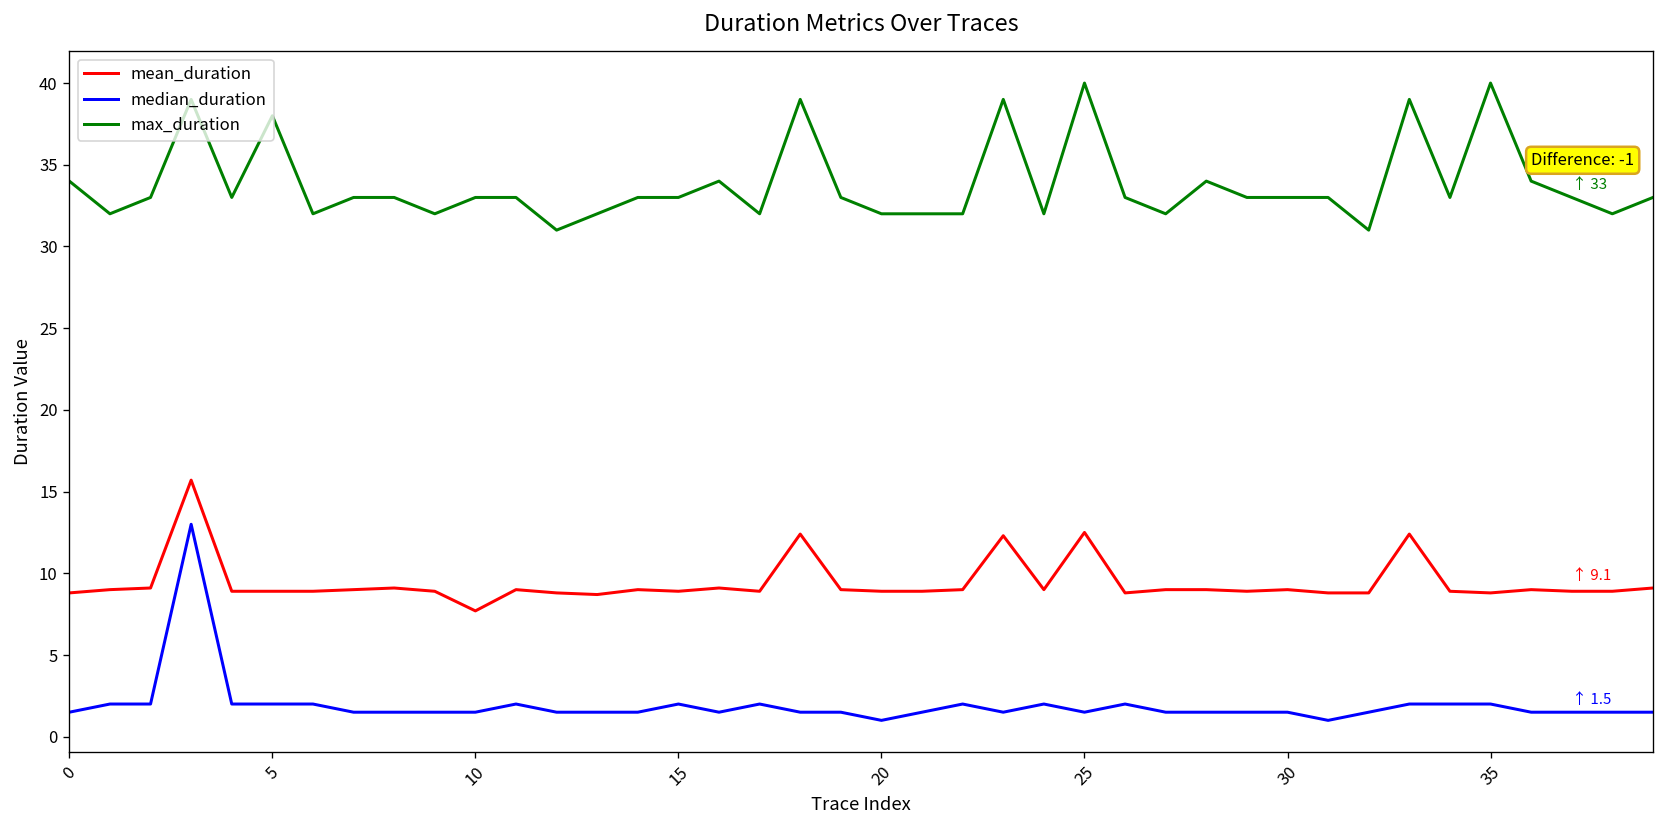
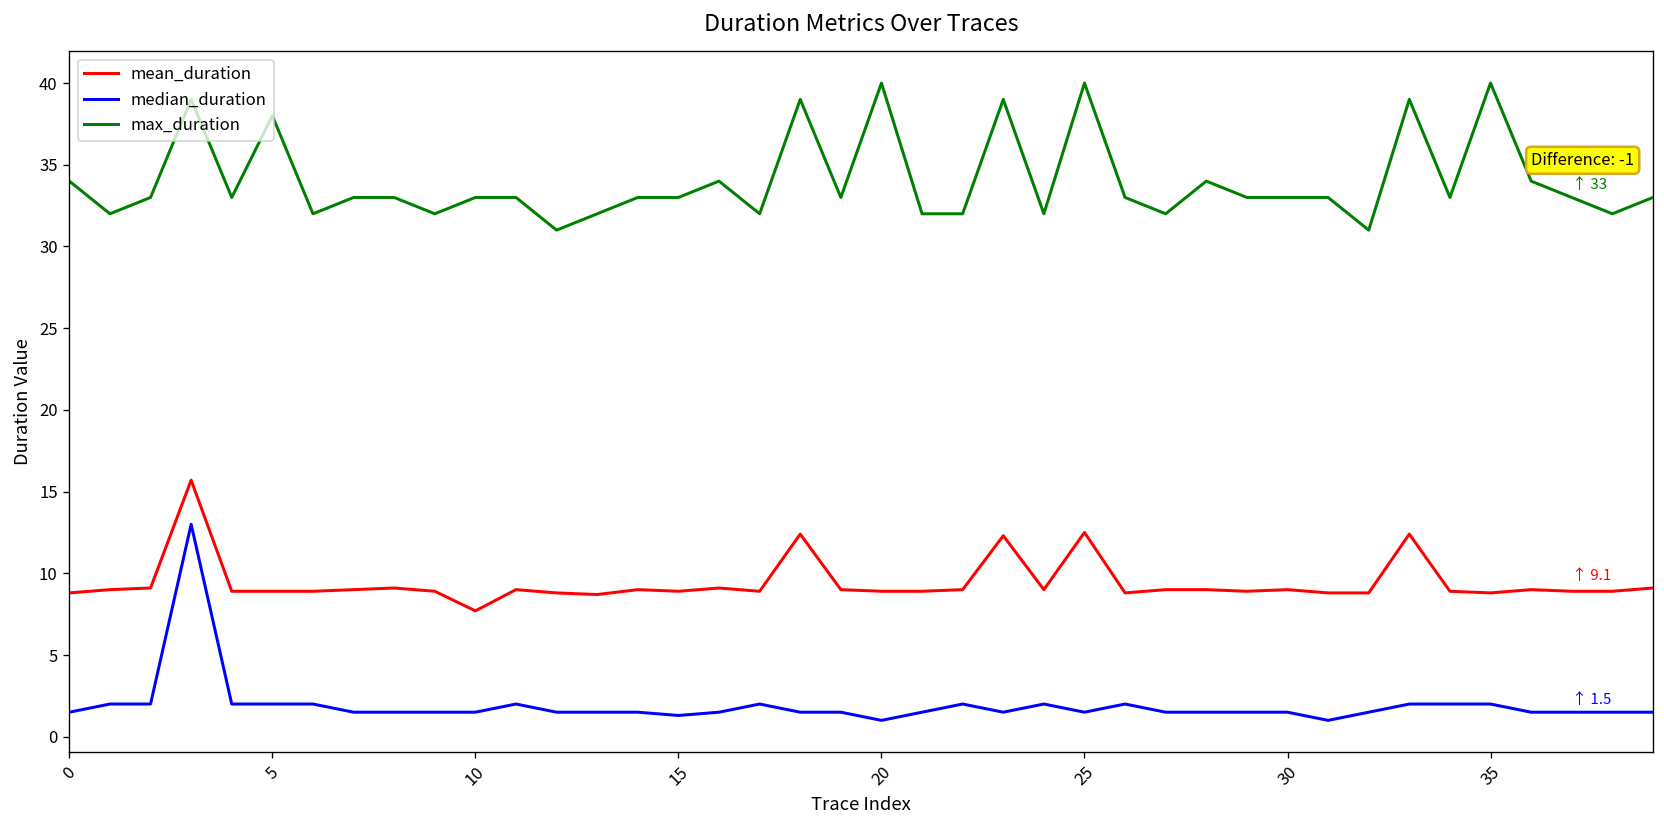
median_duration, 15: 2.0 -> 1.3
max_duration, 20: 32 -> 40
